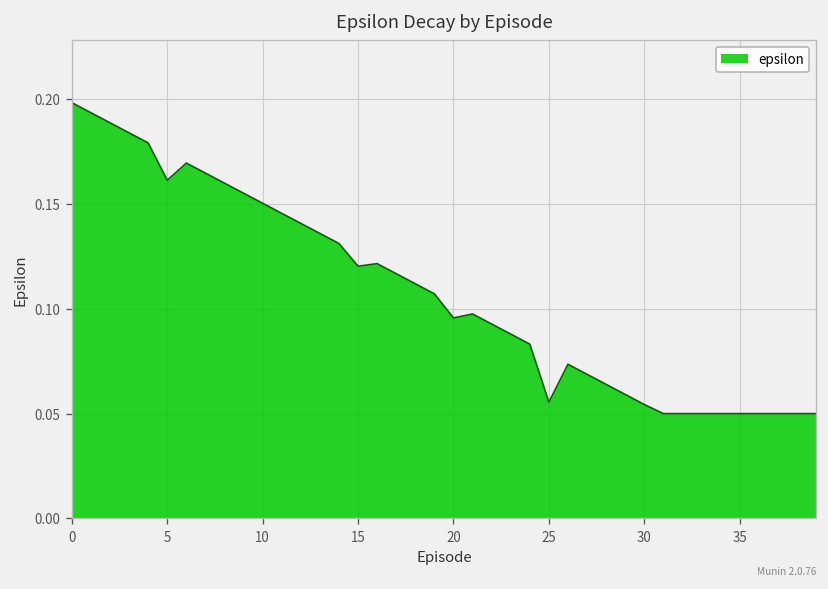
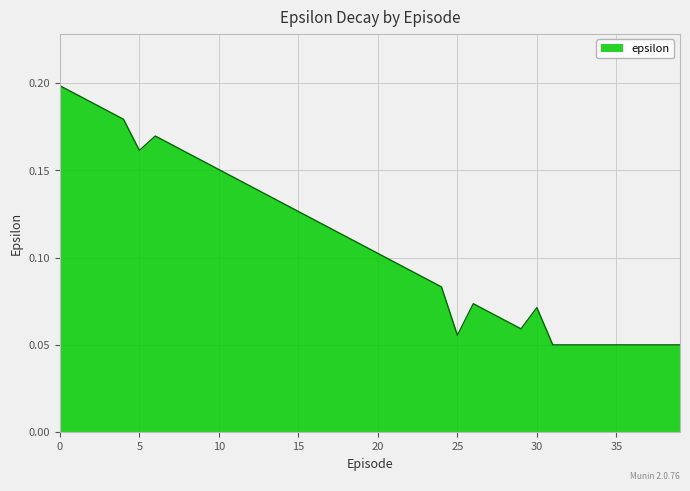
15: 0.120 -> 0.126
20: 0.096 -> 0.102
30: 0.054 -> 0.071
